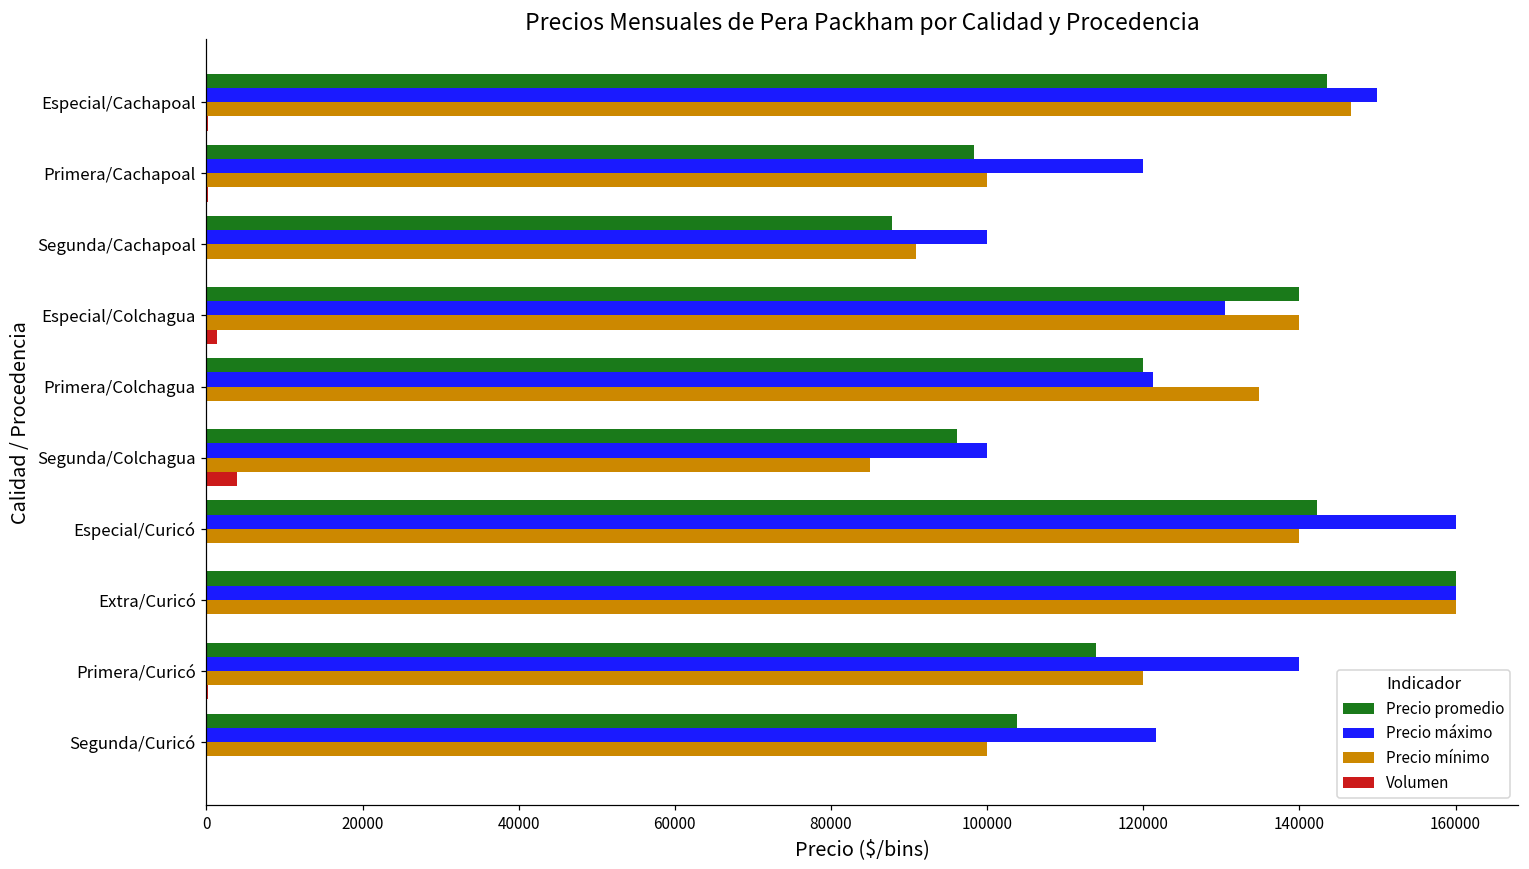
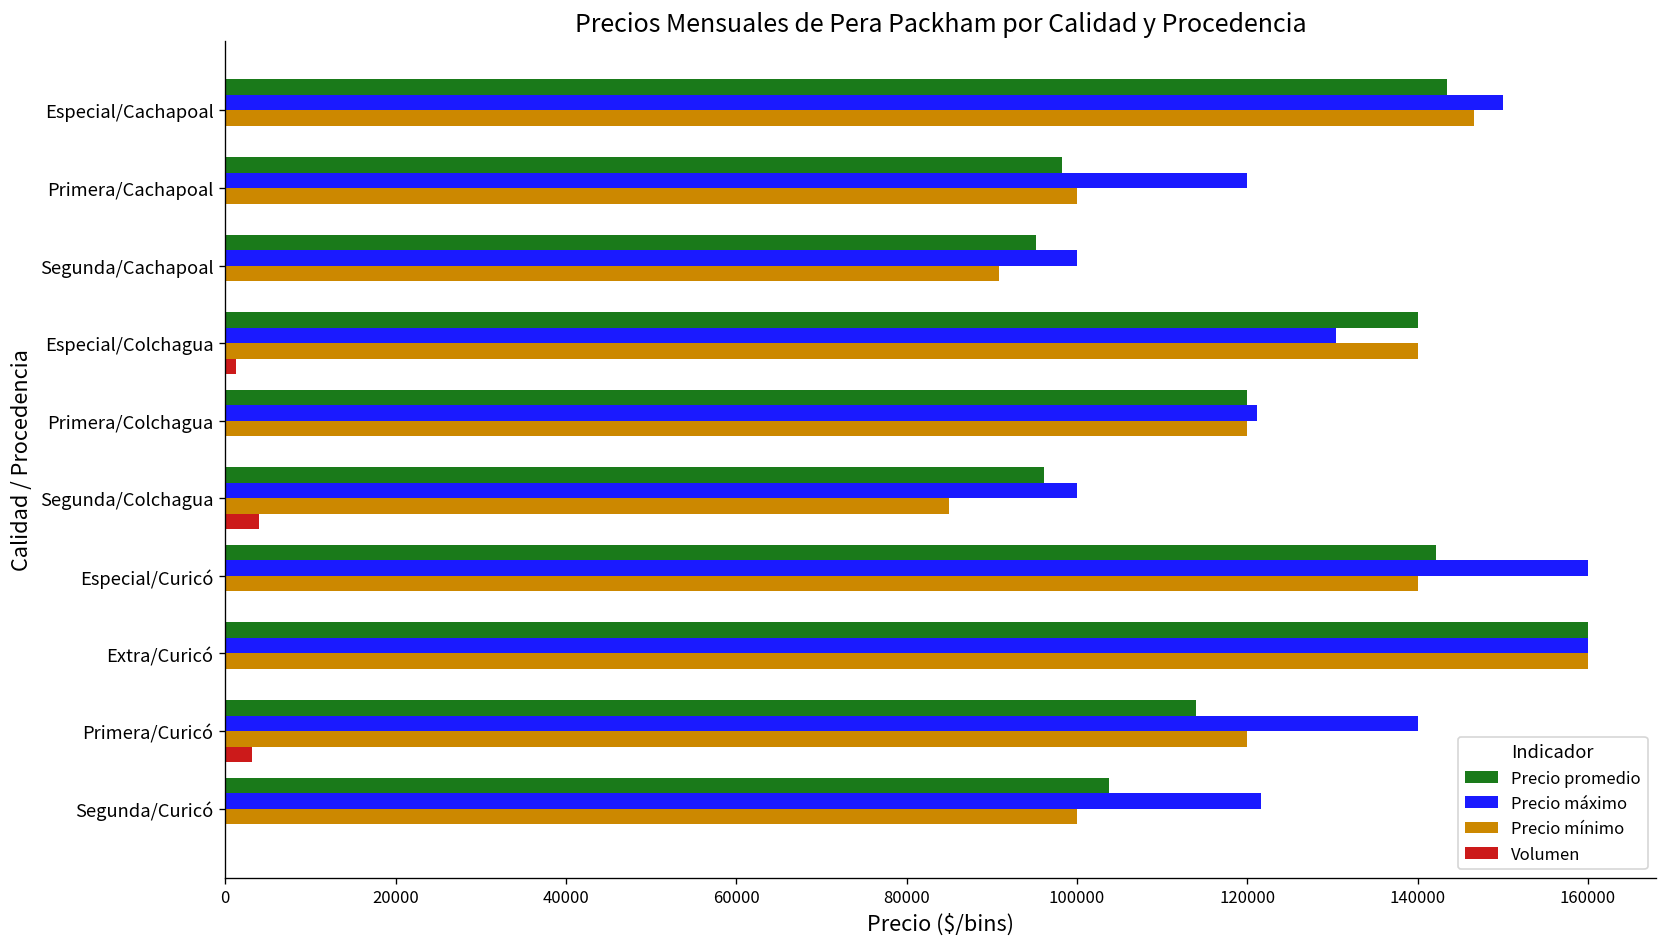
Precio promedio, Segunda/Cachapoal: 88000 -> 95000
Precio mínimo, Primera/Colchagua: 135000 -> 120000
Volumen, Primera/Curicó: 0 -> 3000
